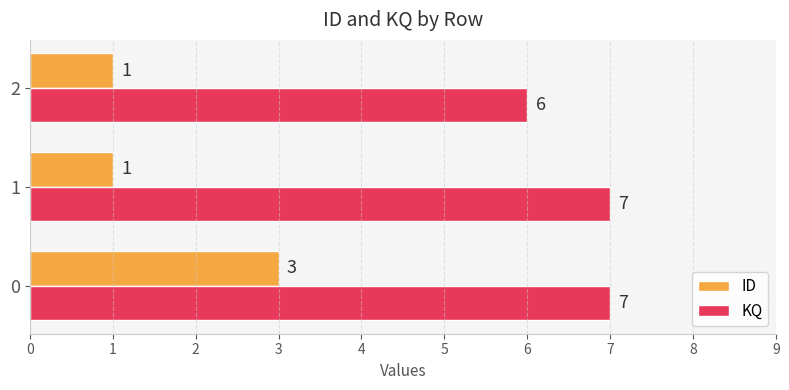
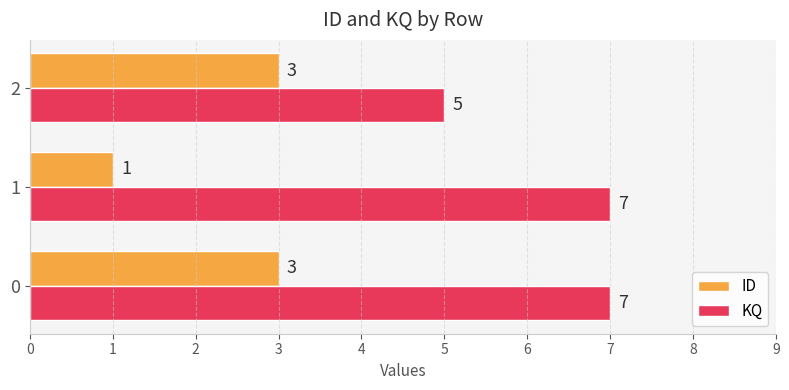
ID, 2: 1 -> 3
KQ, 2: 6 -> 5
